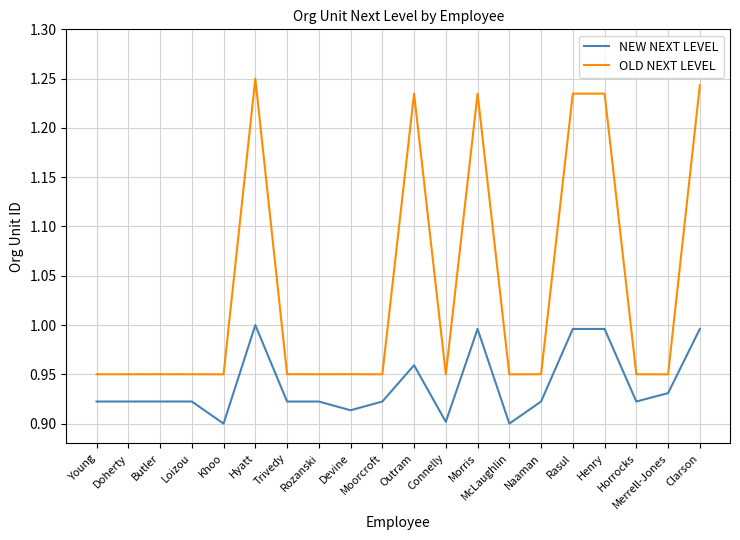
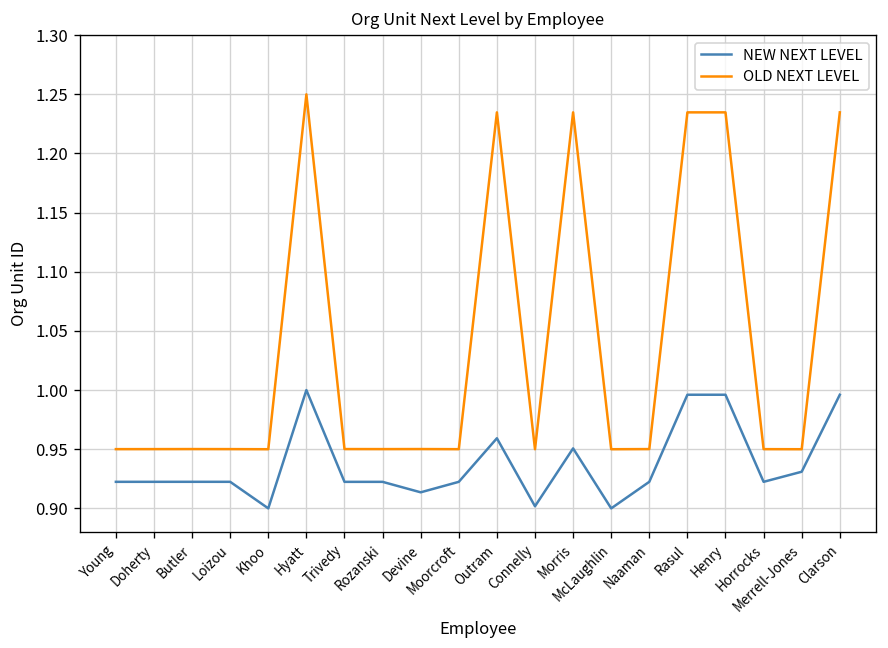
NEW NEXT LEVEL, Morris: 1.00 -> 0.95
OLD NEXT LEVEL, Clarson: 1.24 -> 1.23
